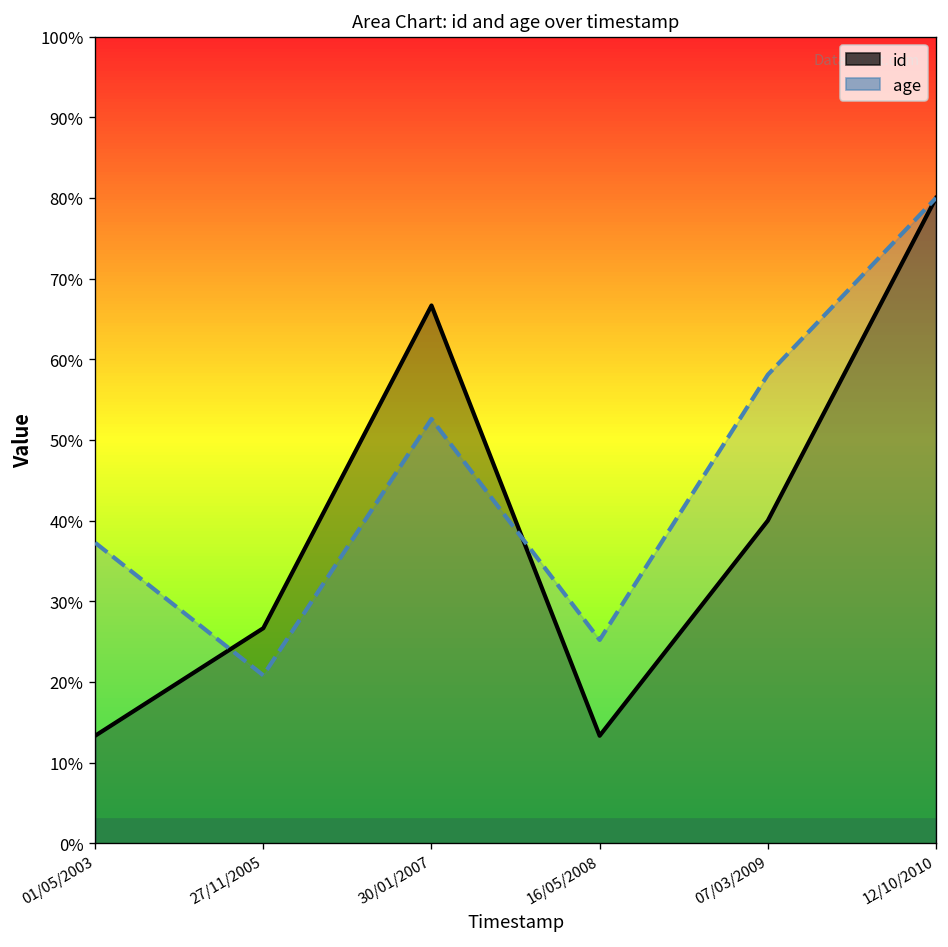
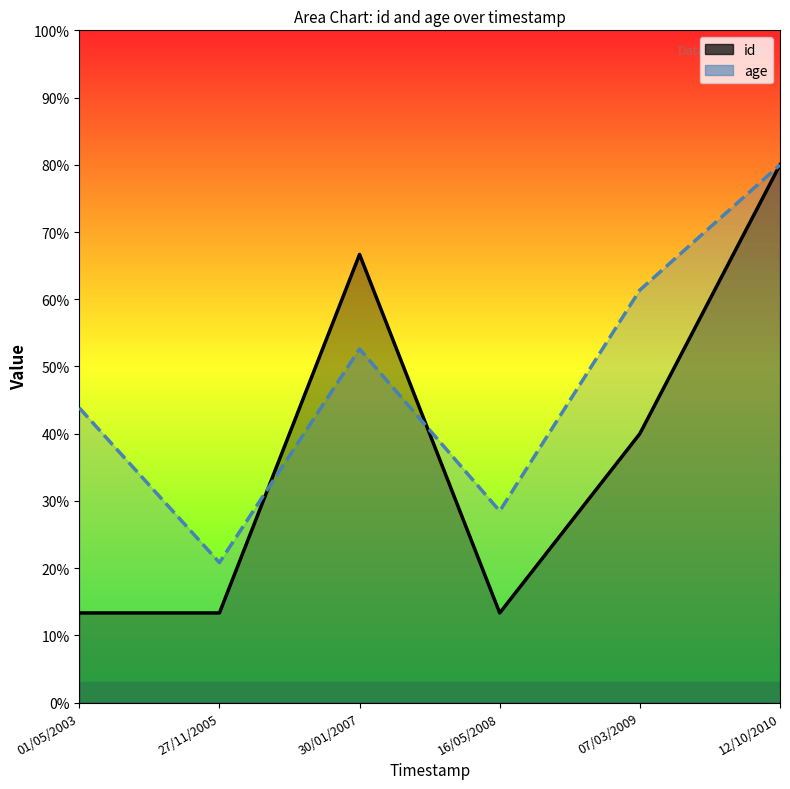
age, 01/05/2003: 37% -> 44%
id, 27/11/2005: 27% -> 13%
age, 16/05/2008: 25% -> 28%
age, 07/03/2009: 58% -> 61%
